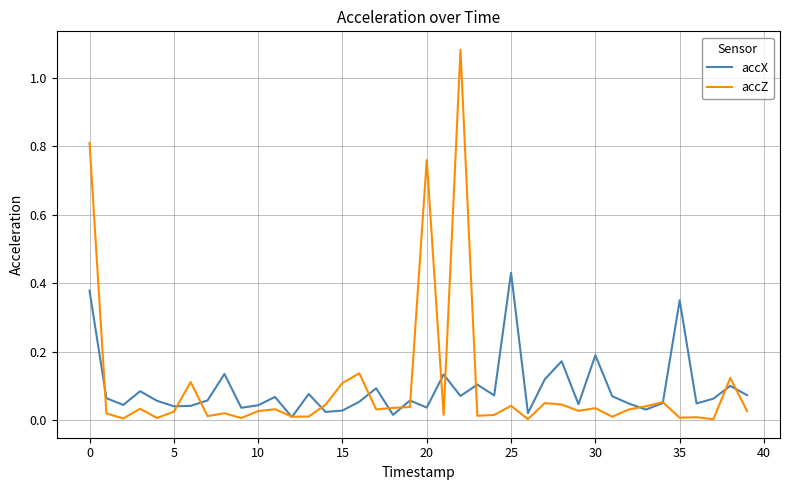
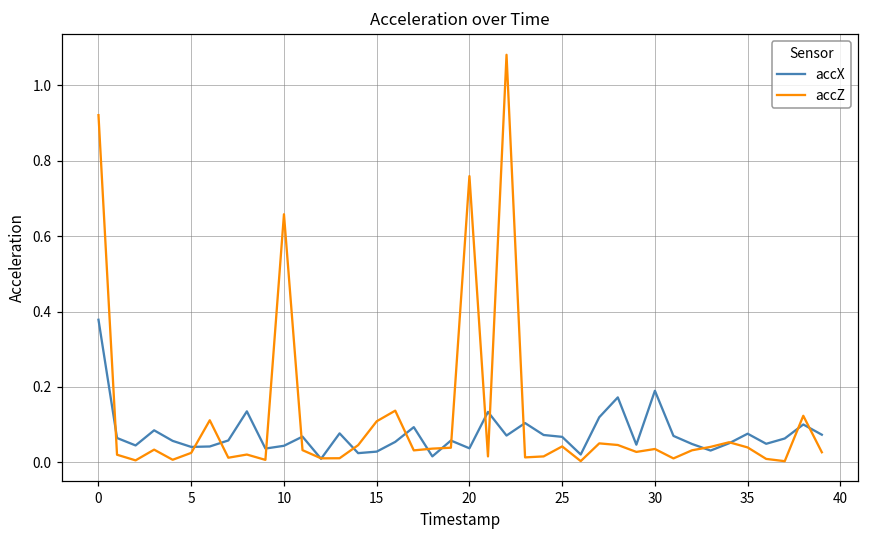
accZ, 0: 0.81 -> 0.92
accZ, 10: 0.03 -> 0.66
accX, 25: 0.43 -> 0.07
accX, 35: 0.35 -> 0.08
accZ, 35: 0.01 -> 0.04
